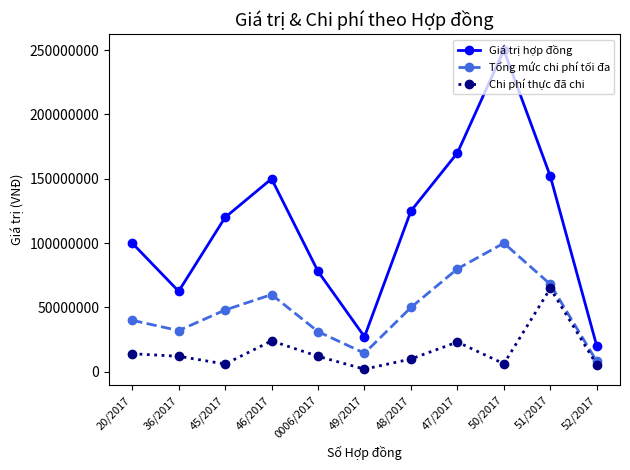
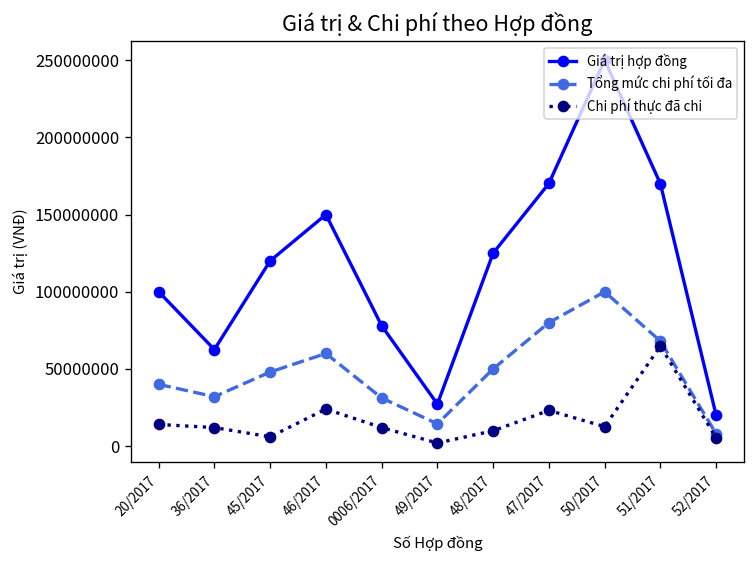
Chi phí thực đã chi, 50/2017: 6000000 -> 13000000
Giá trị hợp đồng, 51/2017: 152000000 -> 170000000
